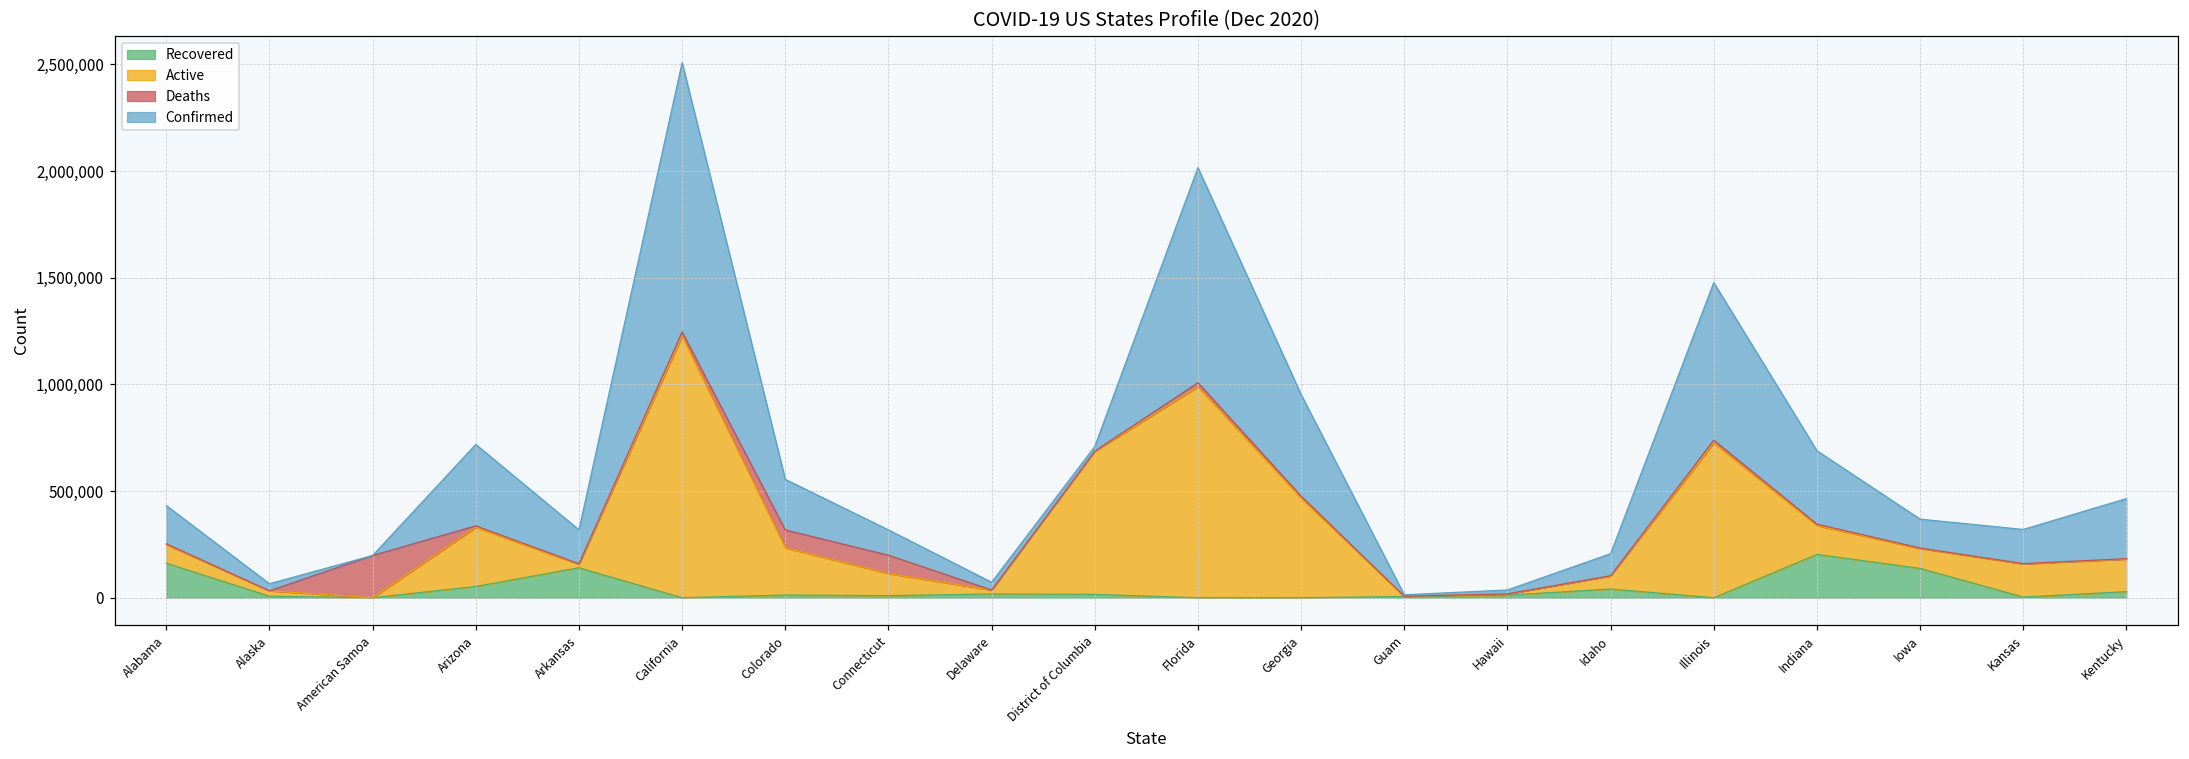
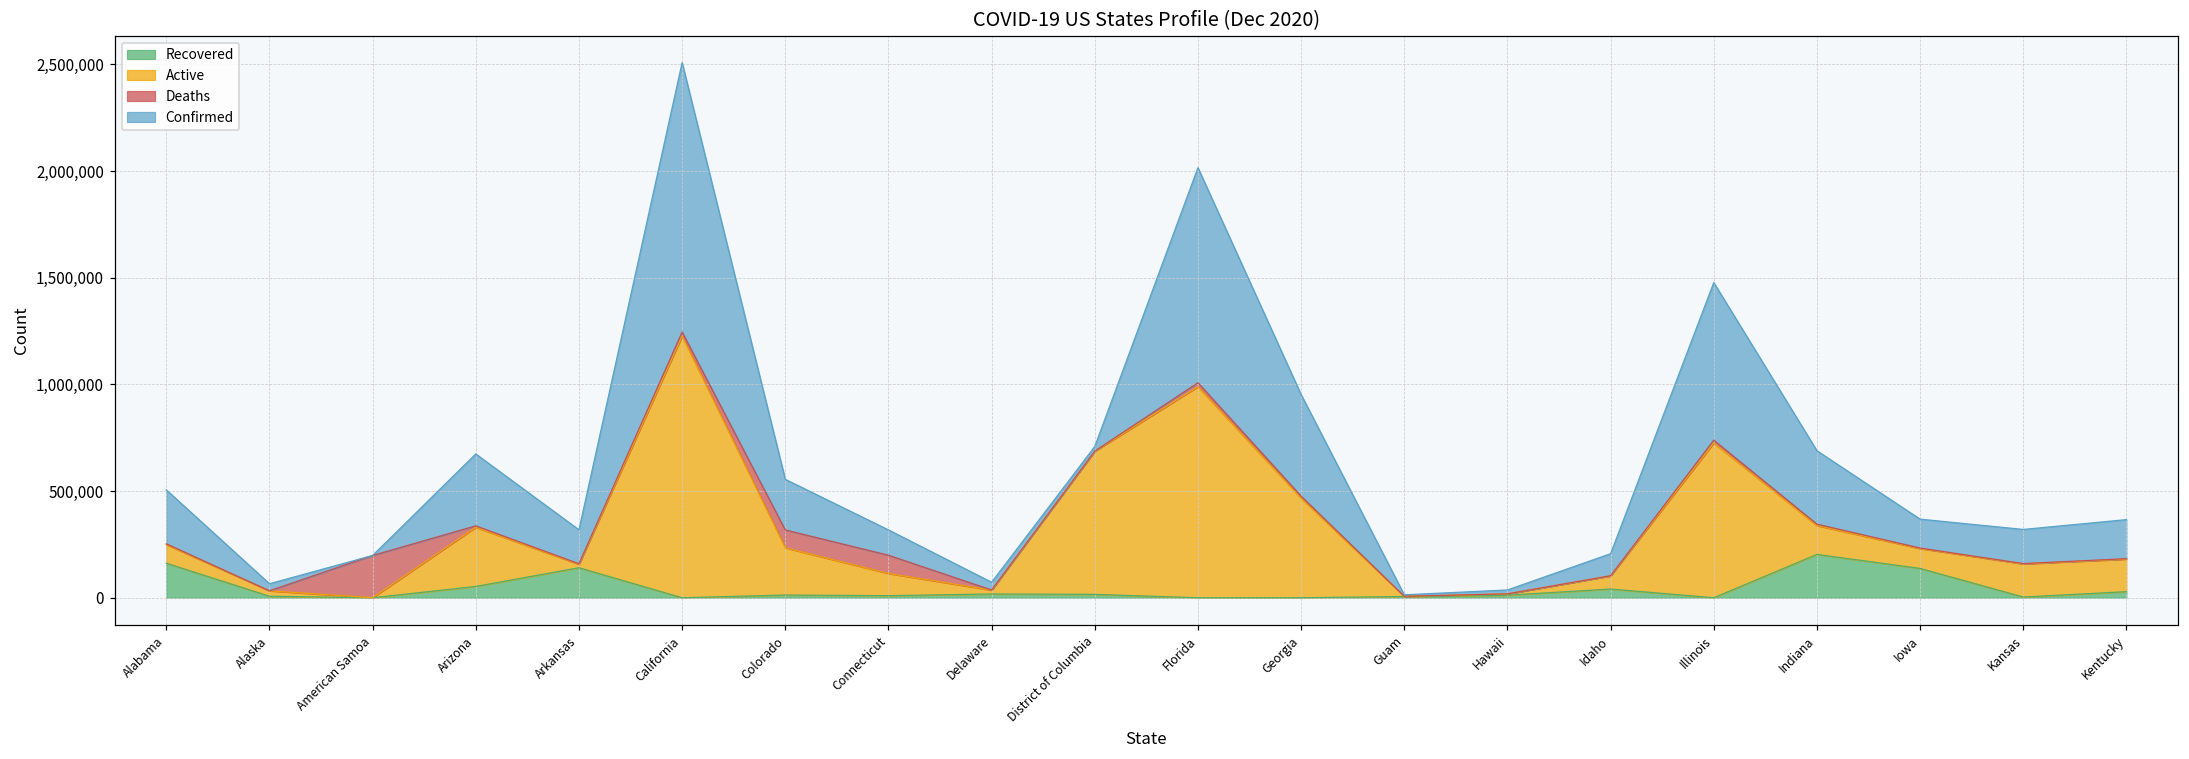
Confirmed, Alabama: 180,000 -> 250,000
Confirmed, Arizona: 380,000 -> 340,000
Confirmed, Kentucky: 280,000 -> 180,000
